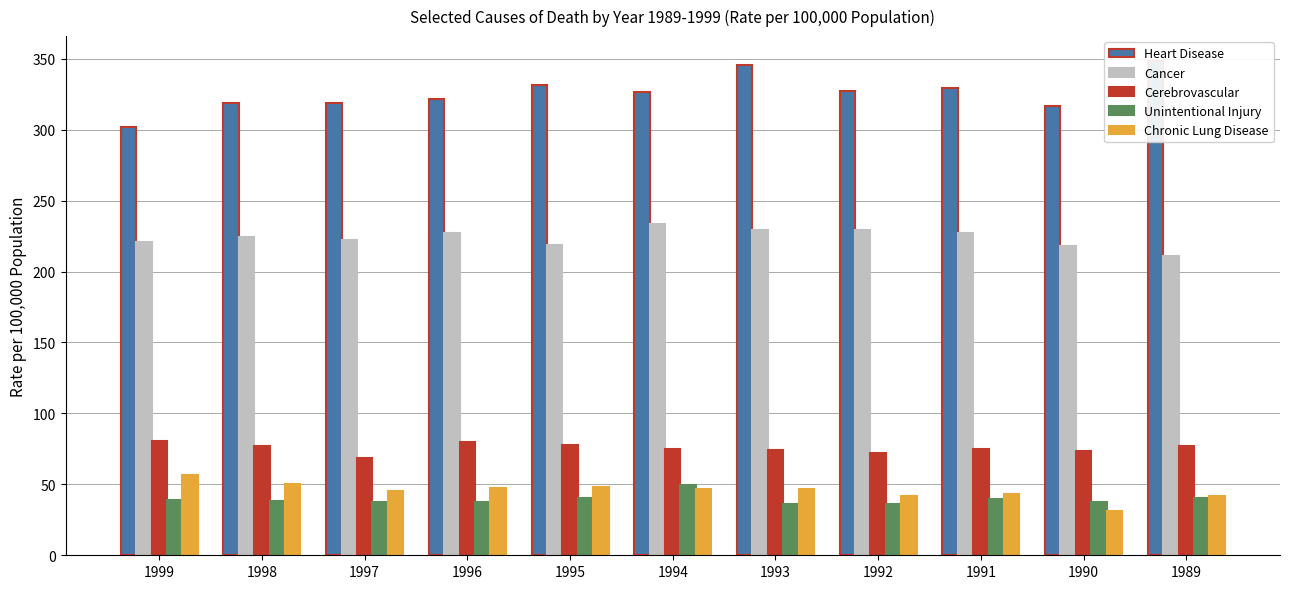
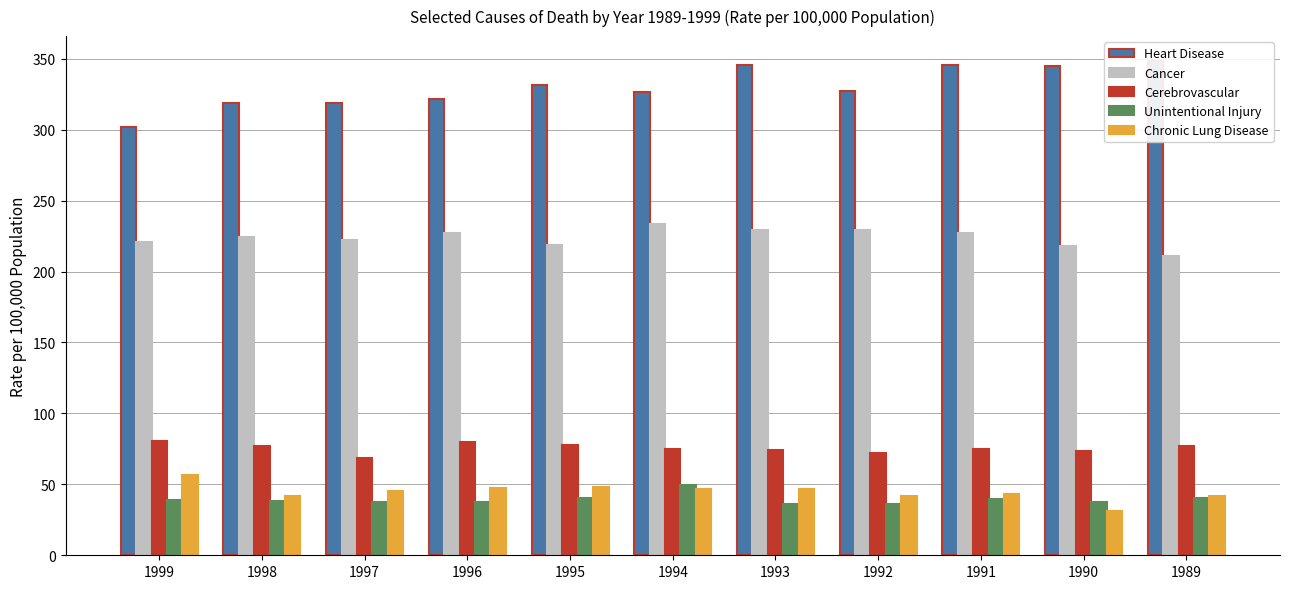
Chronic Lung Disease, 1998: 50 -> 42
Heart Disease, 1991: 329 -> 345
Heart Disease, 1990: 317 -> 345
